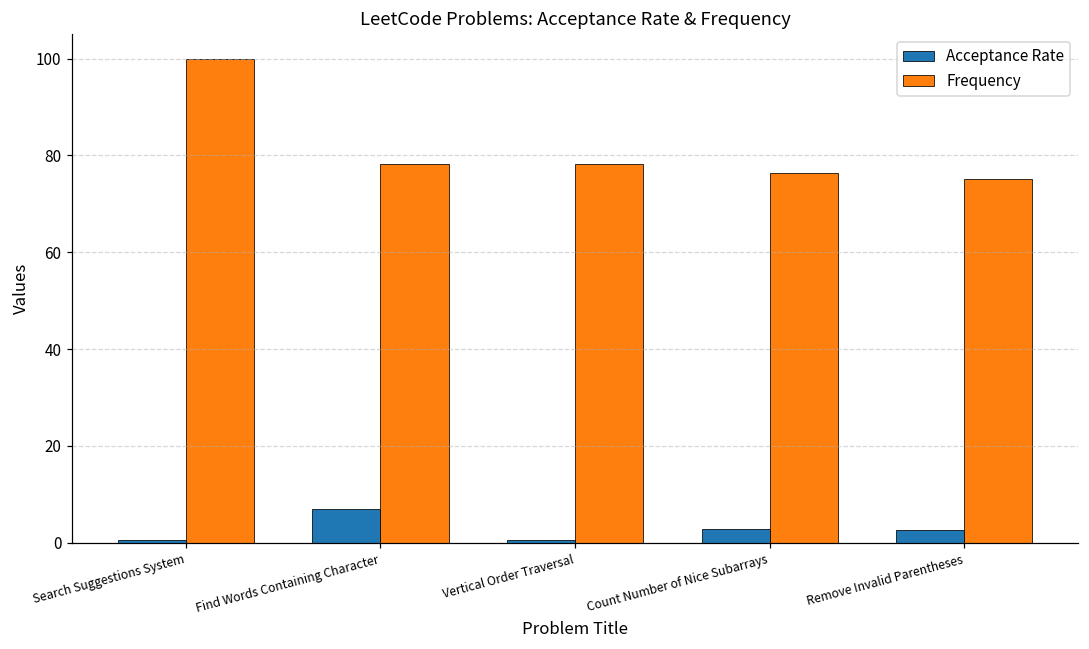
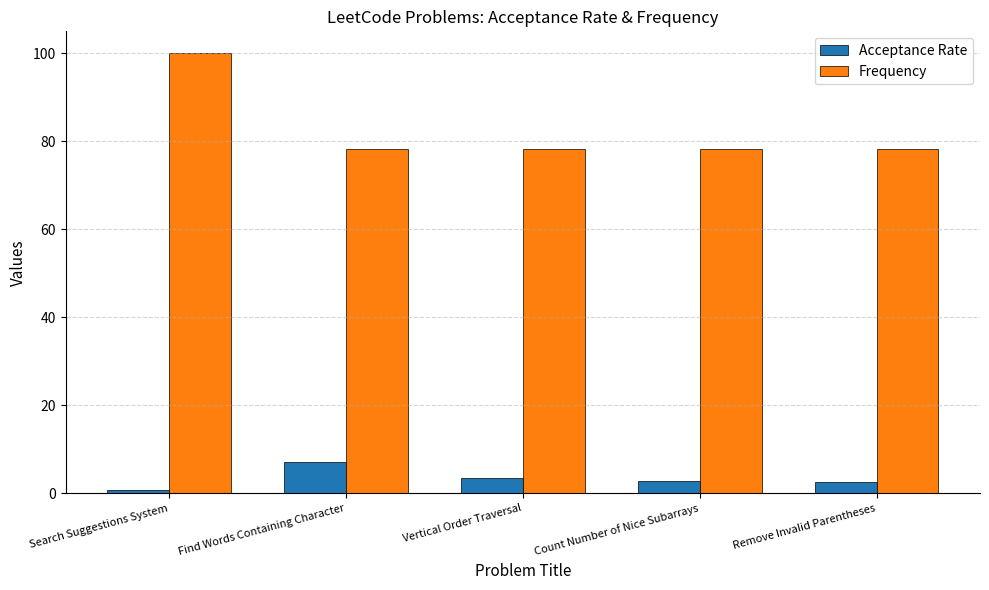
Acceptance Rate, Vertical Order Traversal: 1 -> 4
Frequency, Count Number of Nice Subarrays: 76 -> 78
Frequency, Remove Invalid Parentheses: 75 -> 78
